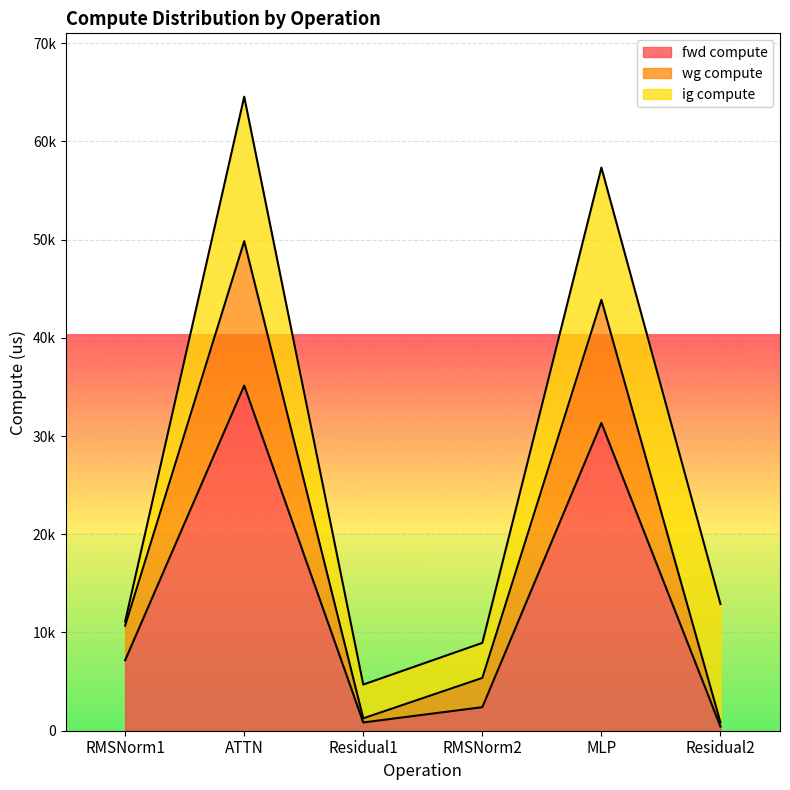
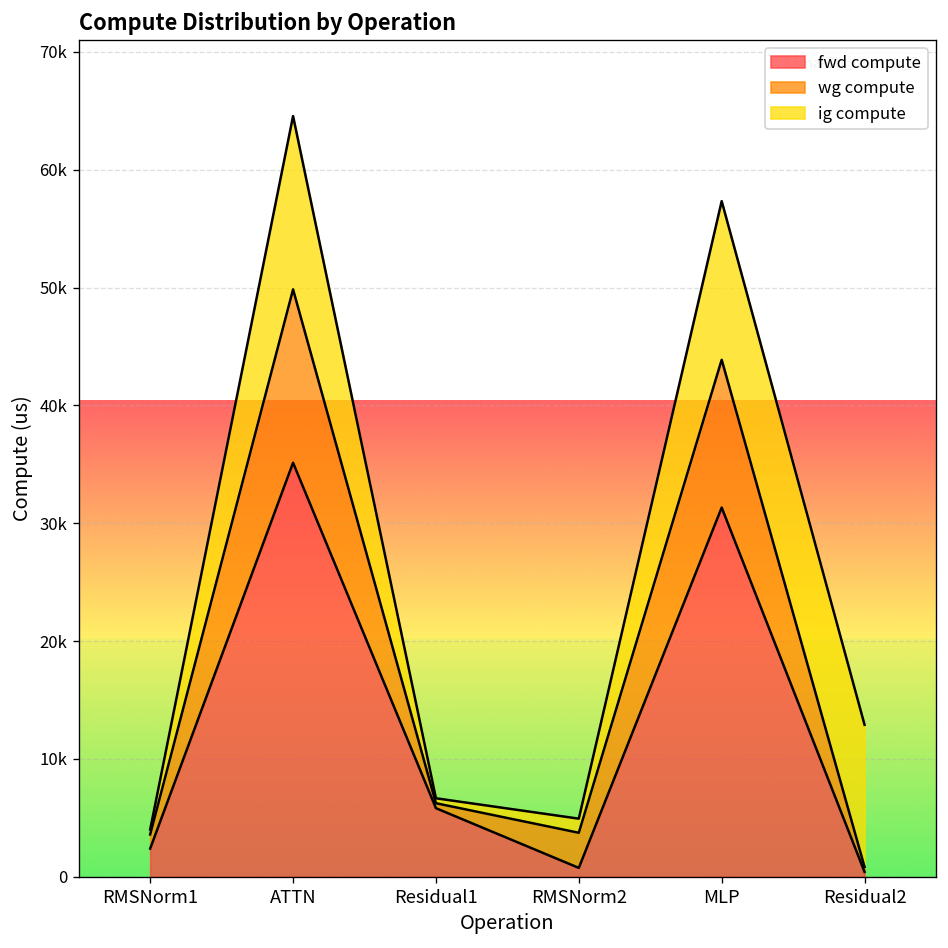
fwd compute, RMSNorm1: 7000 -> 2000
wg compute, RMSNorm1: 4000 -> 1000
fwd compute, Residual1: 1000 -> 6000
ig compute, Residual1: 3000 -> 0
fwd compute, RMSNorm2: 2000 -> 1000
ig compute, RMSNorm2: 4000 -> 1000
